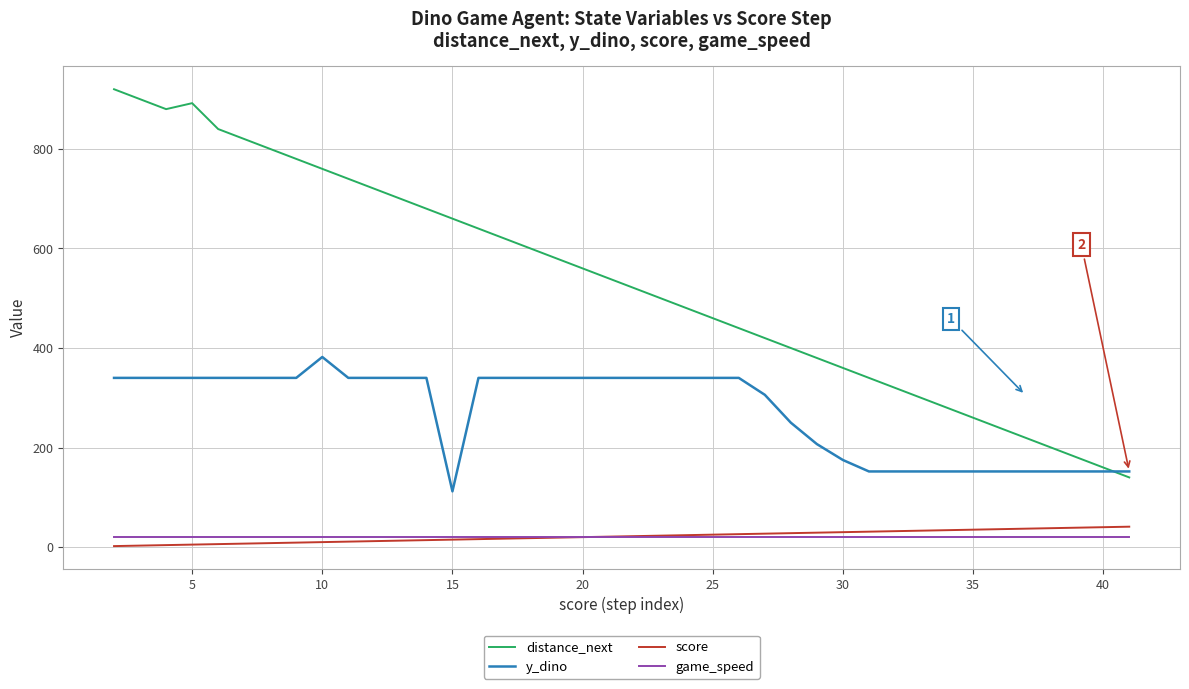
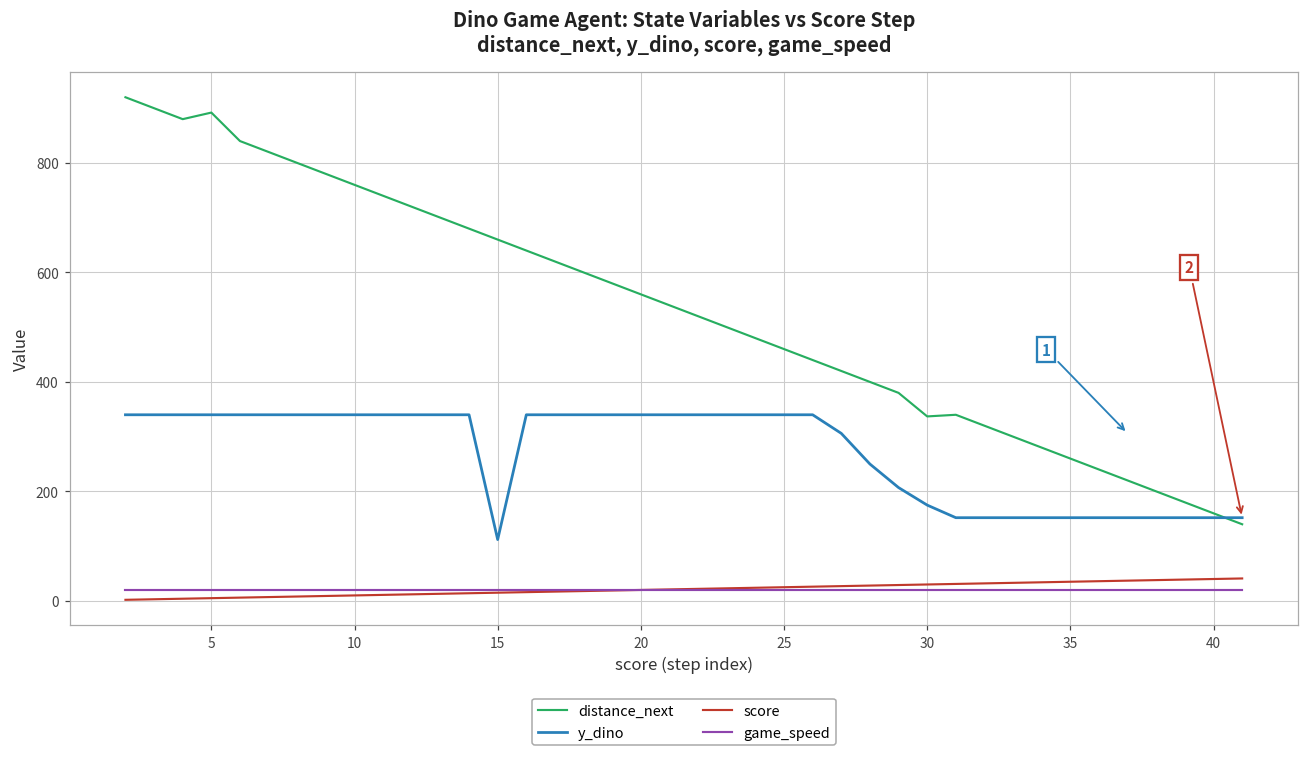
y_dino, 10: 380 -> 340
distance_next, 30: 360 -> 340
